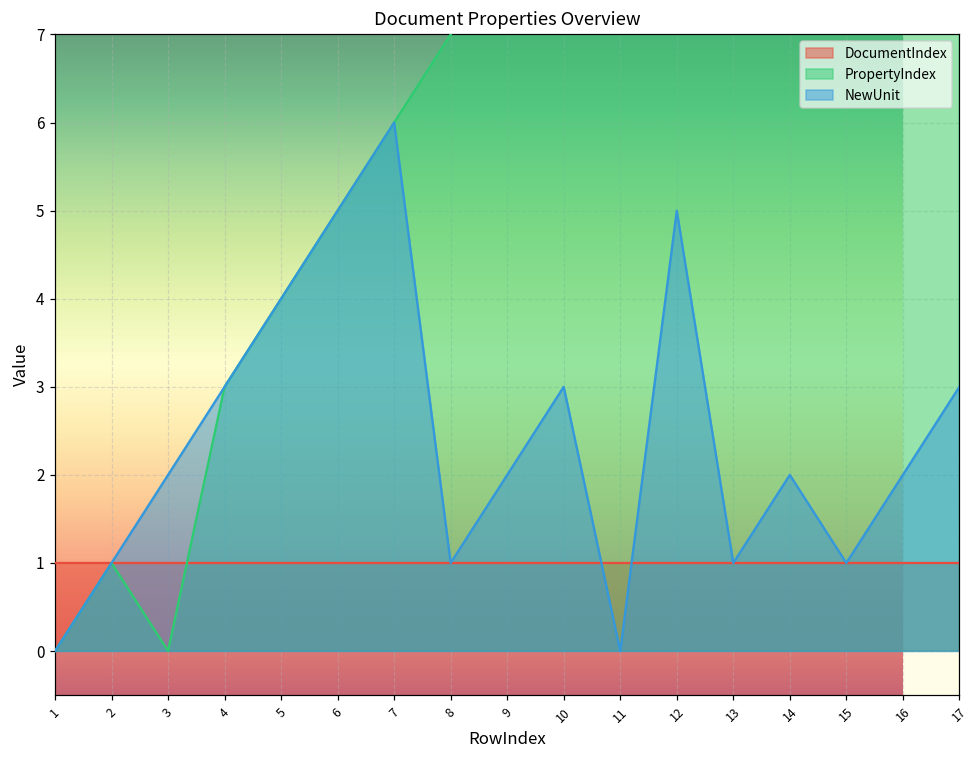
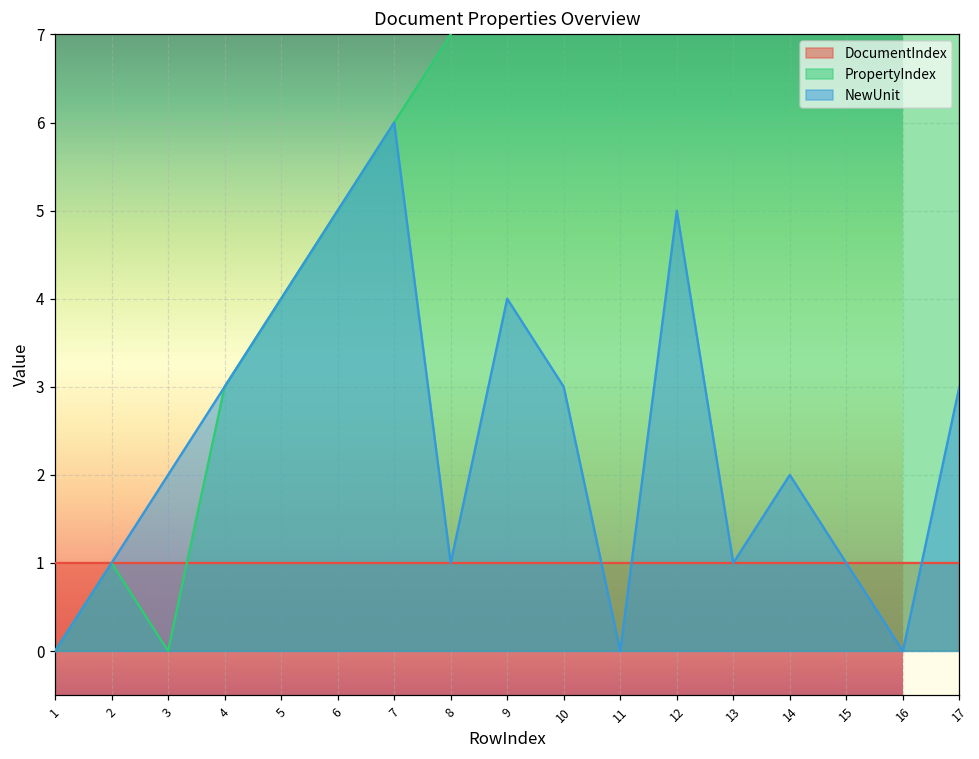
NewUnit, 9: 2 -> 4
NewUnit, 16: 2 -> 0
